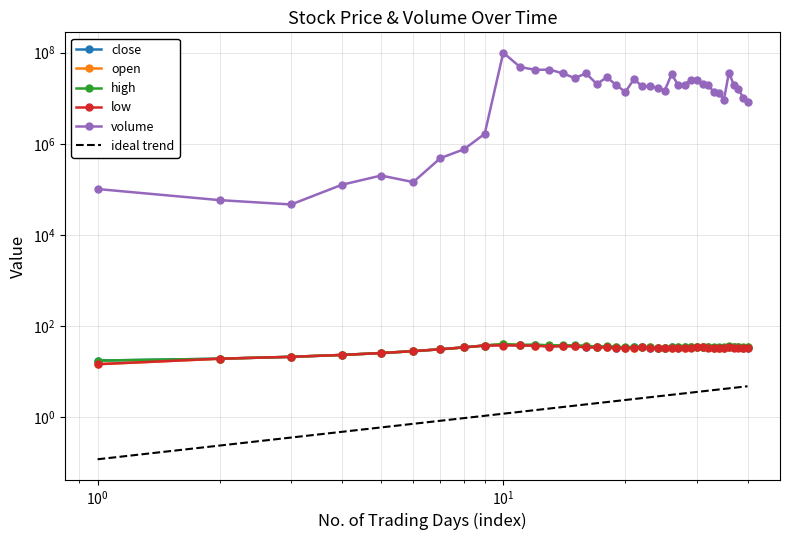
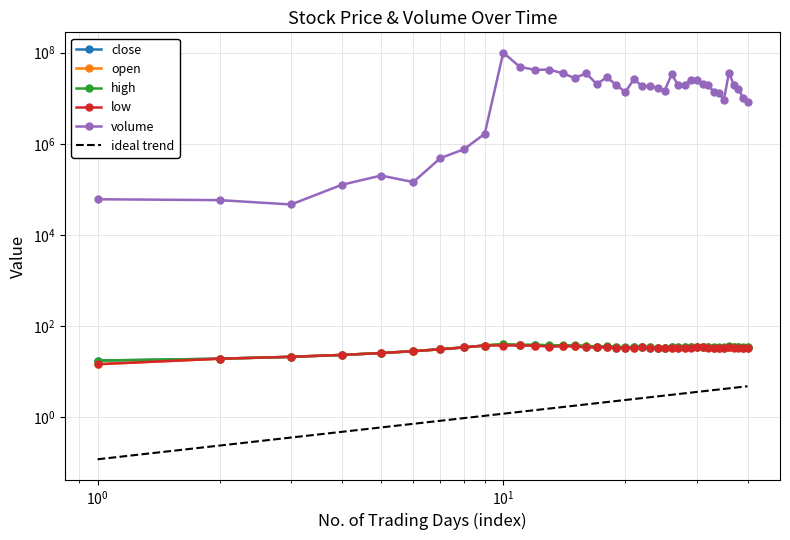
volume, 10^0: 100000 -> 60000
